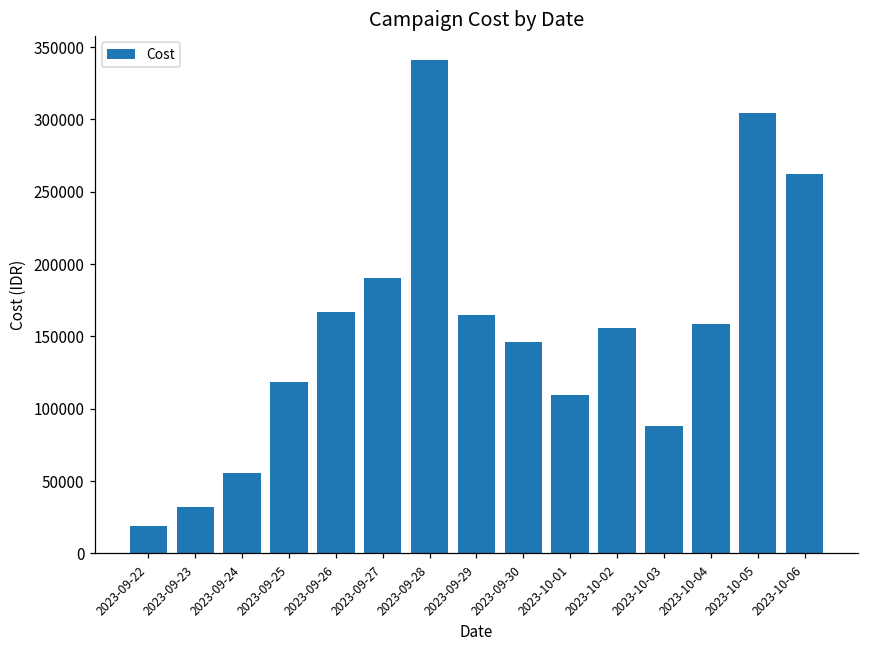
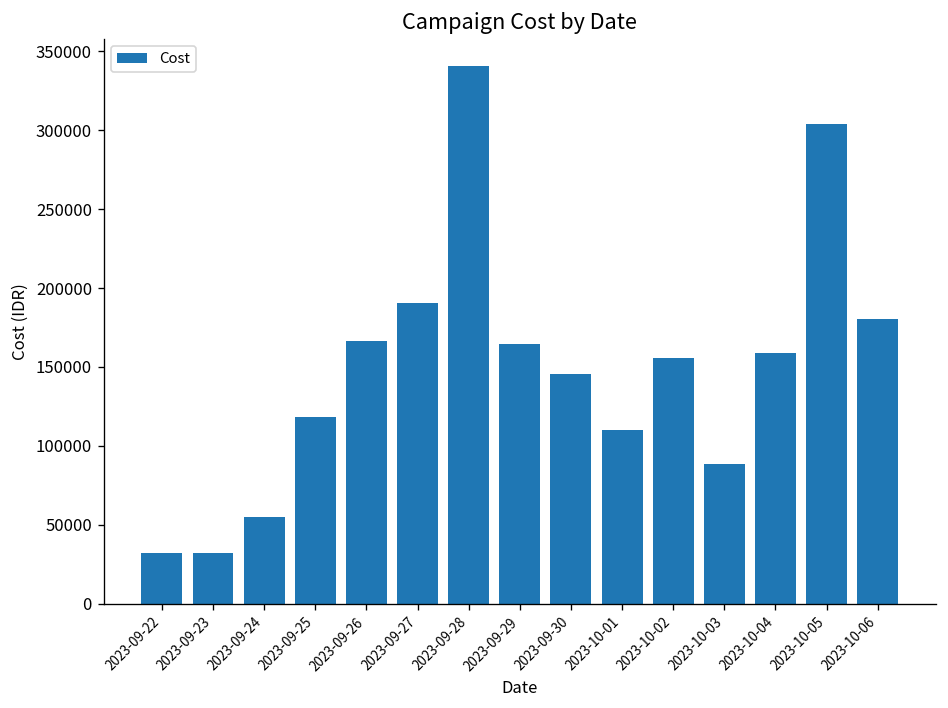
2023-09-22: 19000 -> 32000
2023-10-06: 262000 -> 181000
